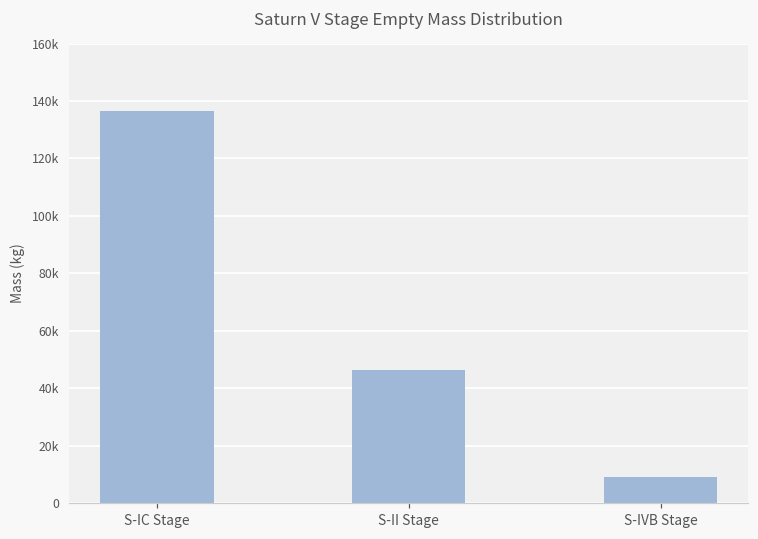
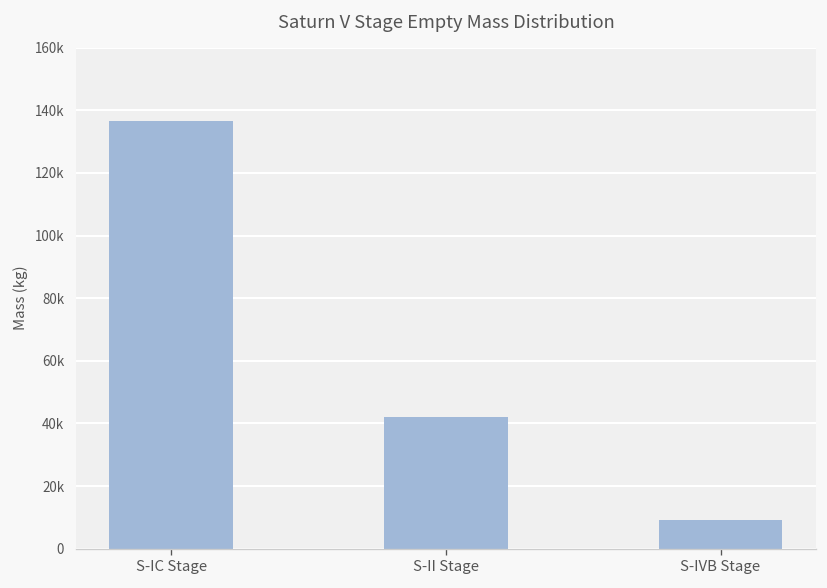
S-II Stage: 46000 -> 42000
